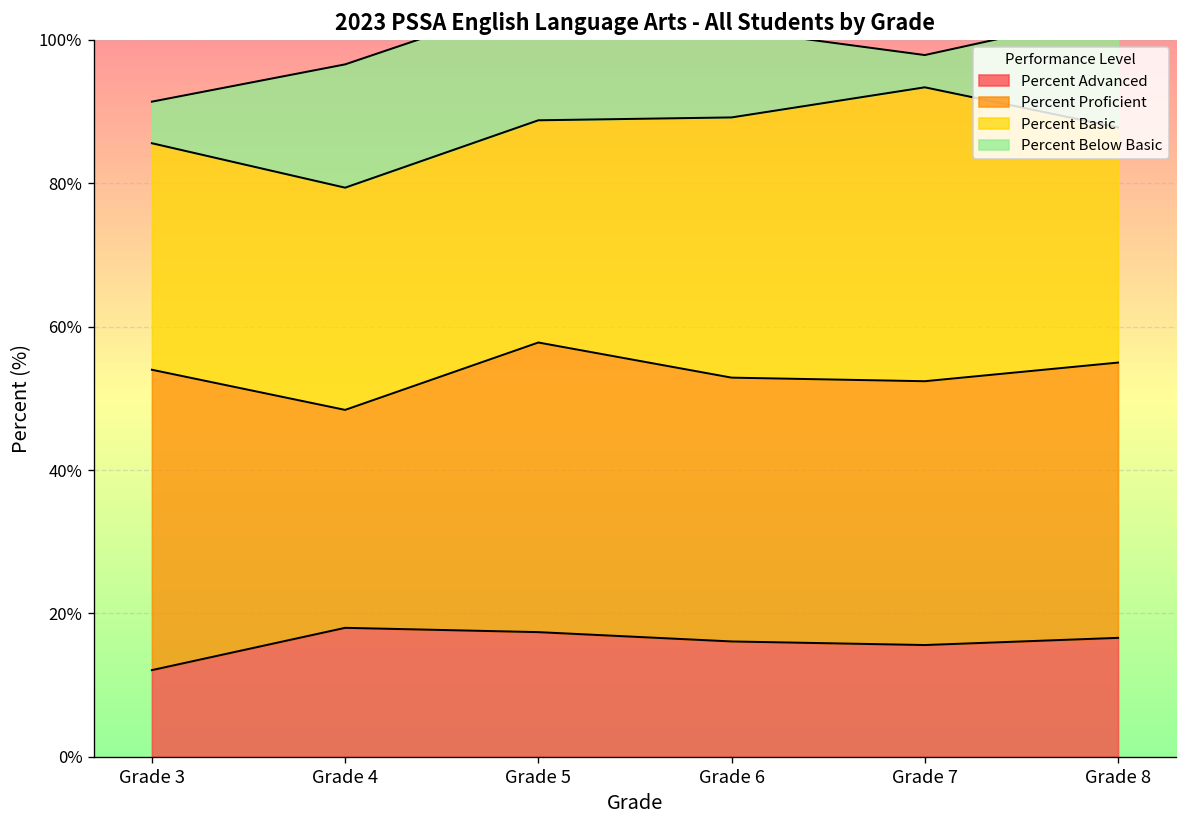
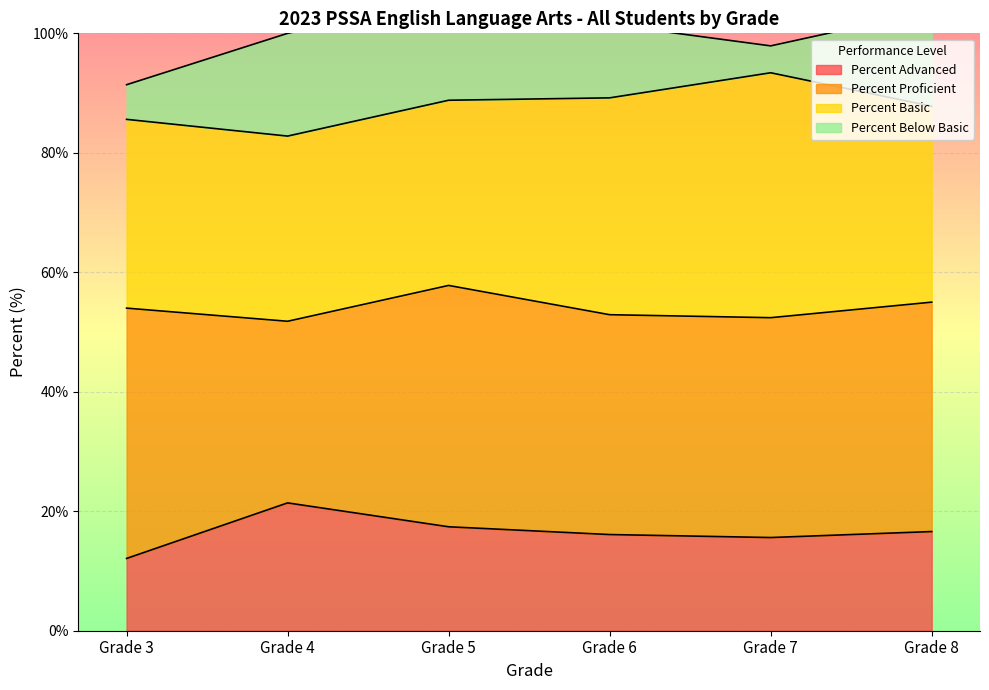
Percent Advanced, Grade 4: 18% -> 21%
